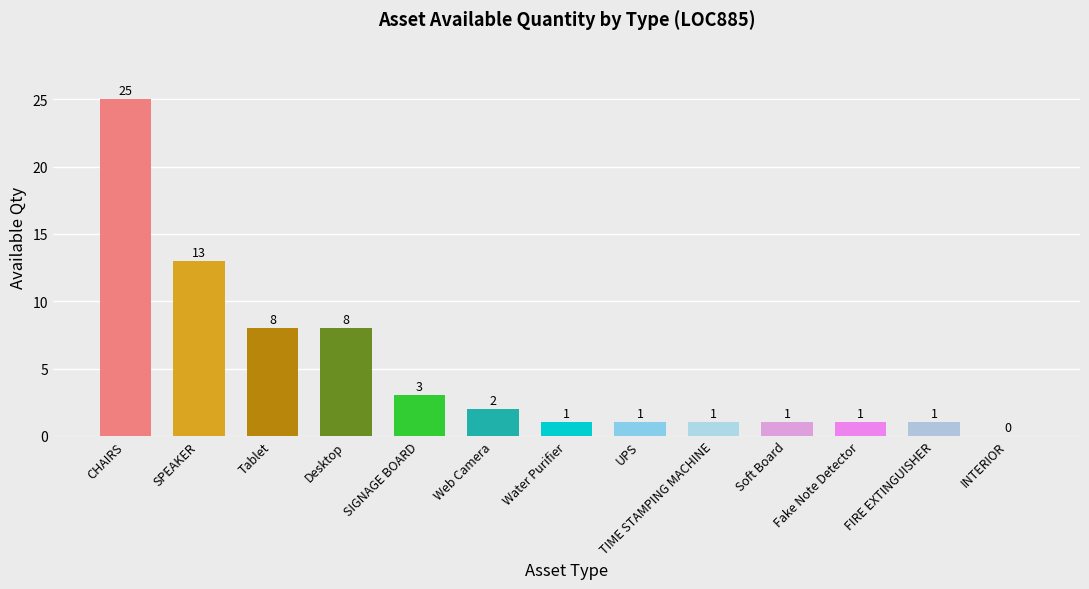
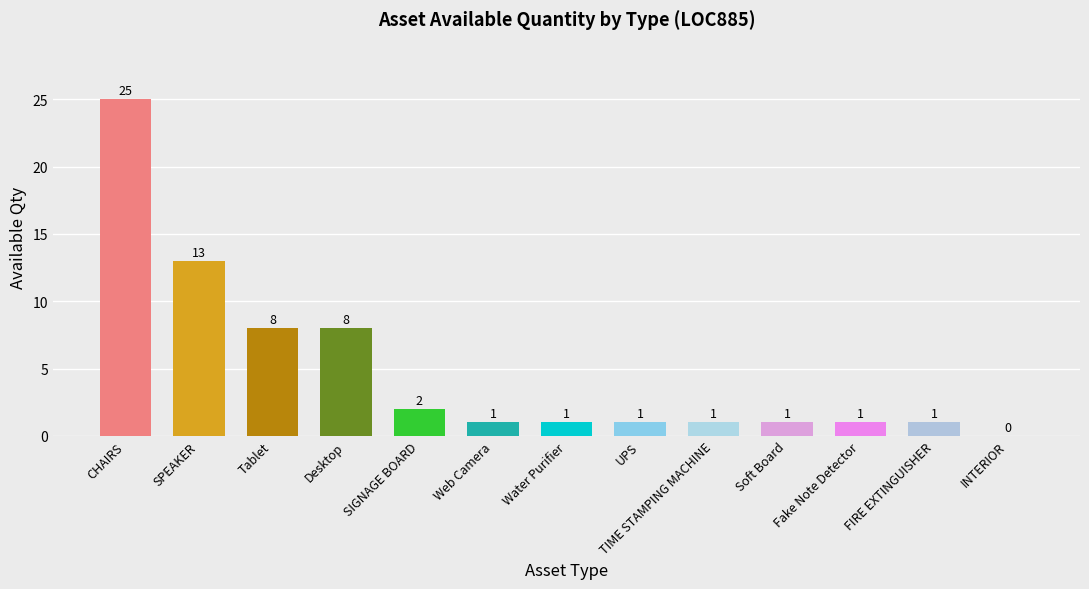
SIGNAGE BOARD: 3 -> 2
Web Camera: 2 -> 1
